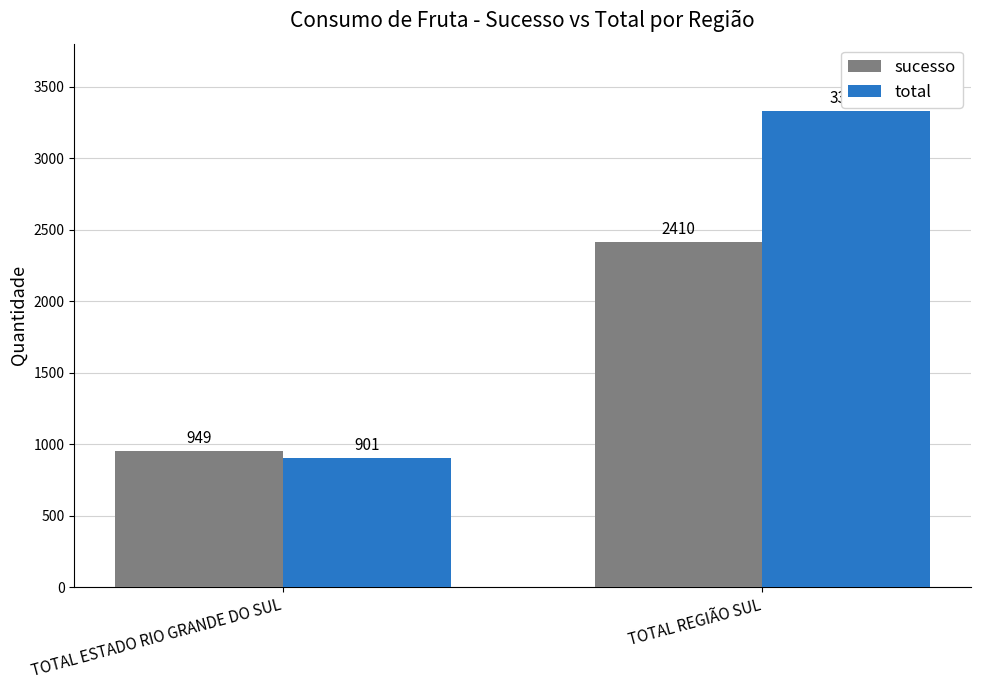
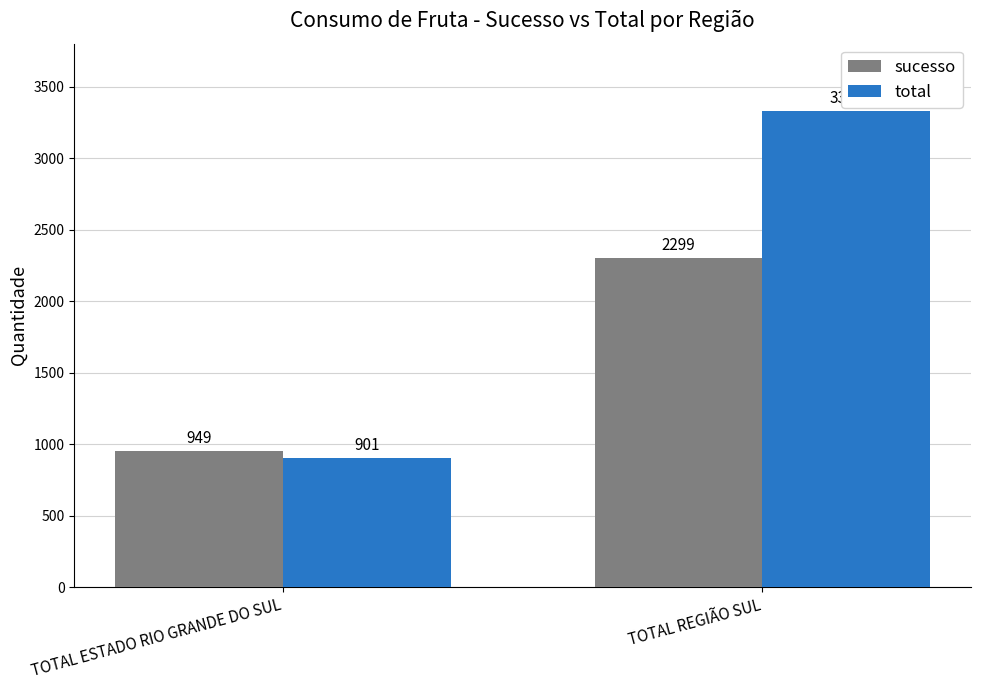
sucesso, TOTAL REGIÃO SUL: 2410 -> 2299
